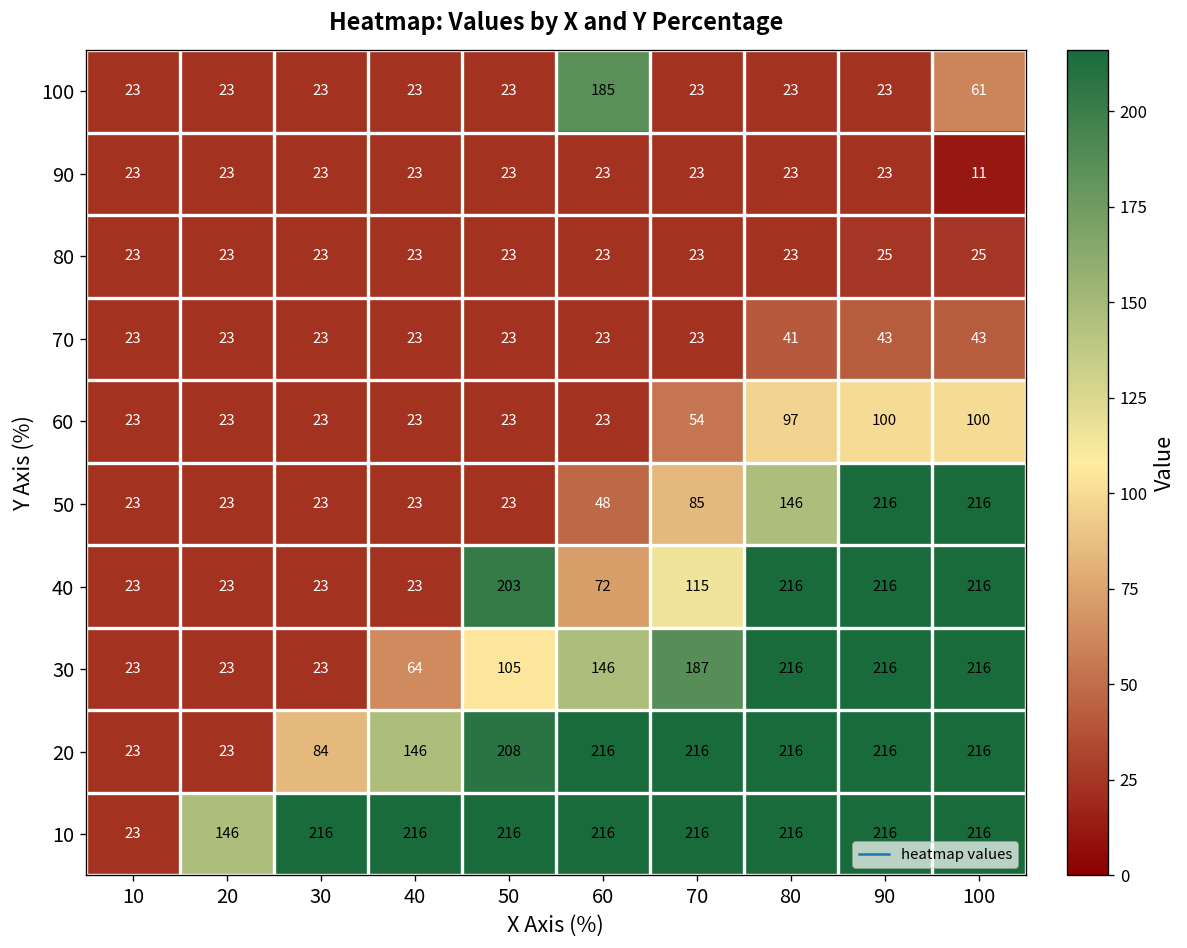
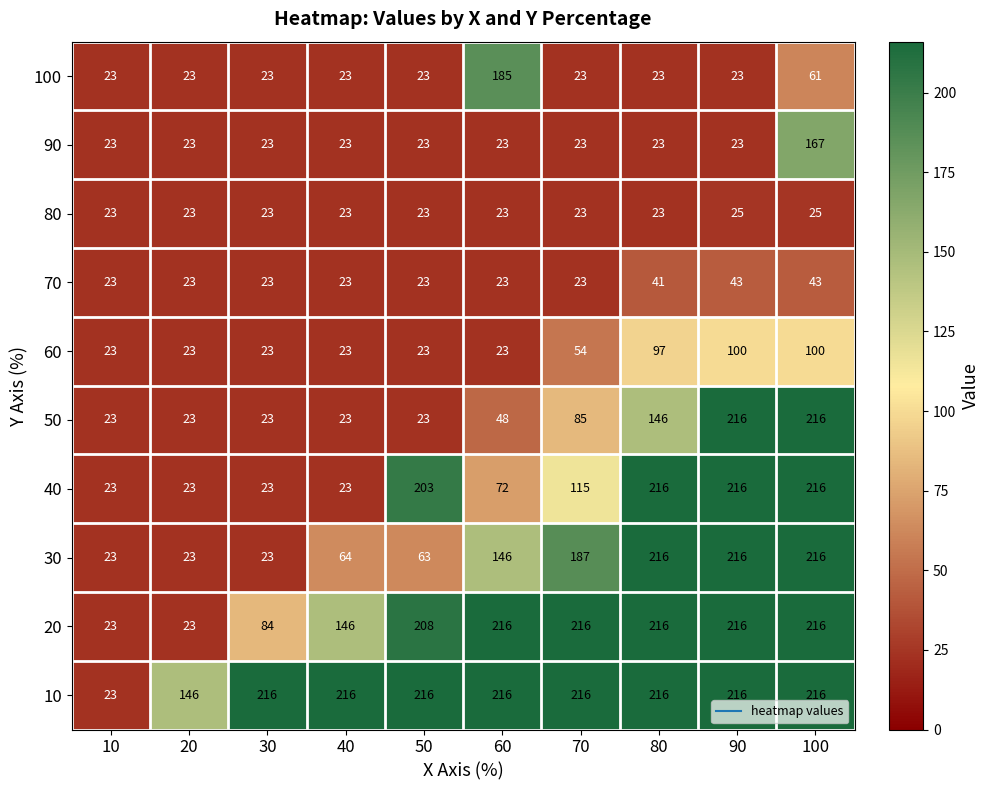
90, 100: 11 -> 167
30, 50: 105 -> 63
